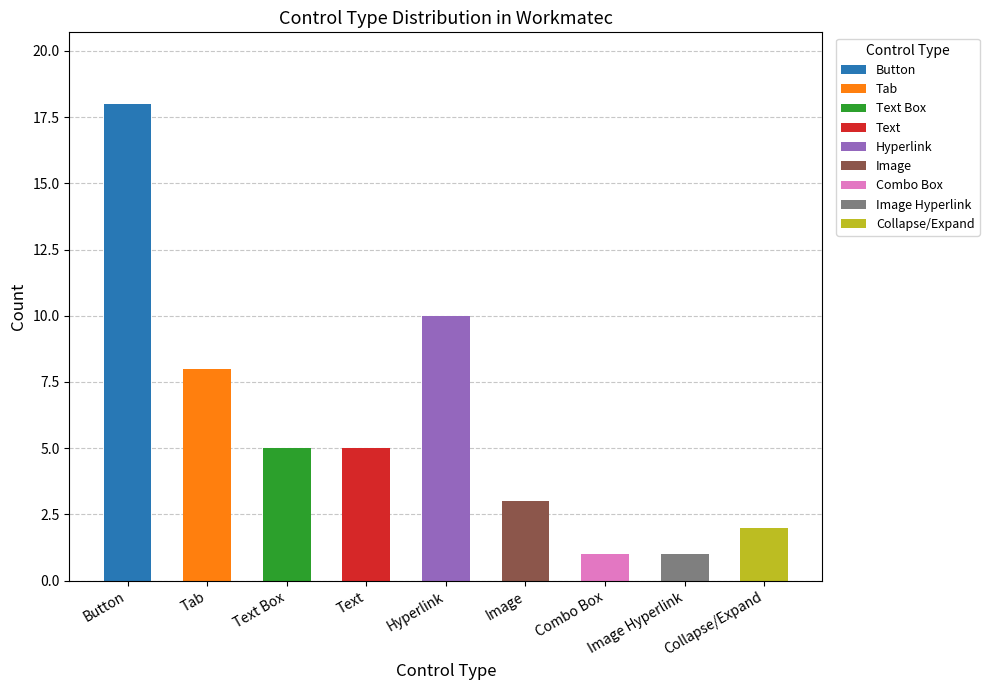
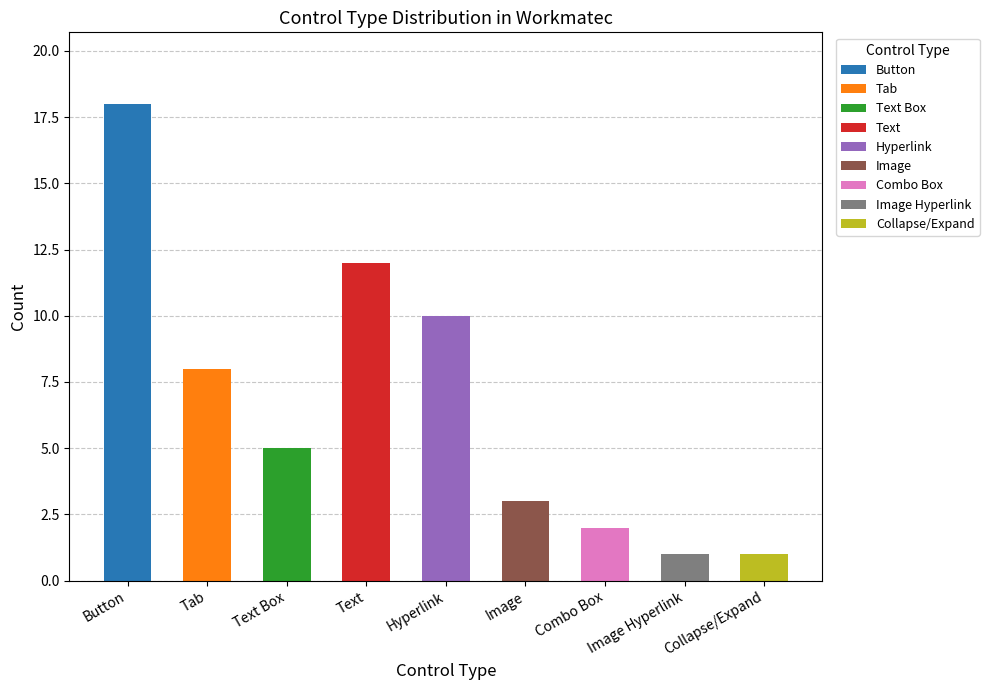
Text: 5 -> 12
Combo Box: 1 -> 2
Collapse/Expand: 2 -> 1
